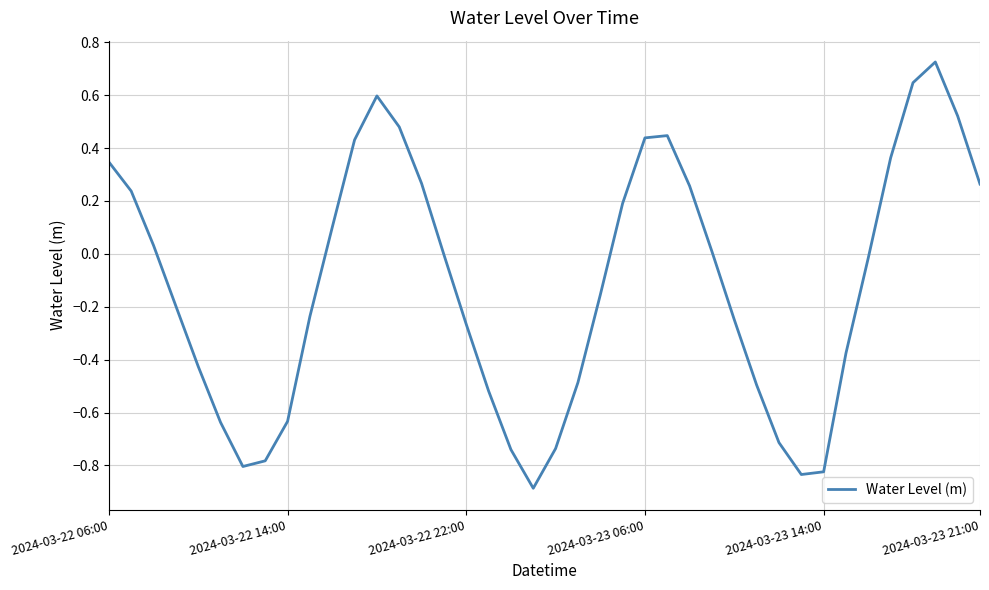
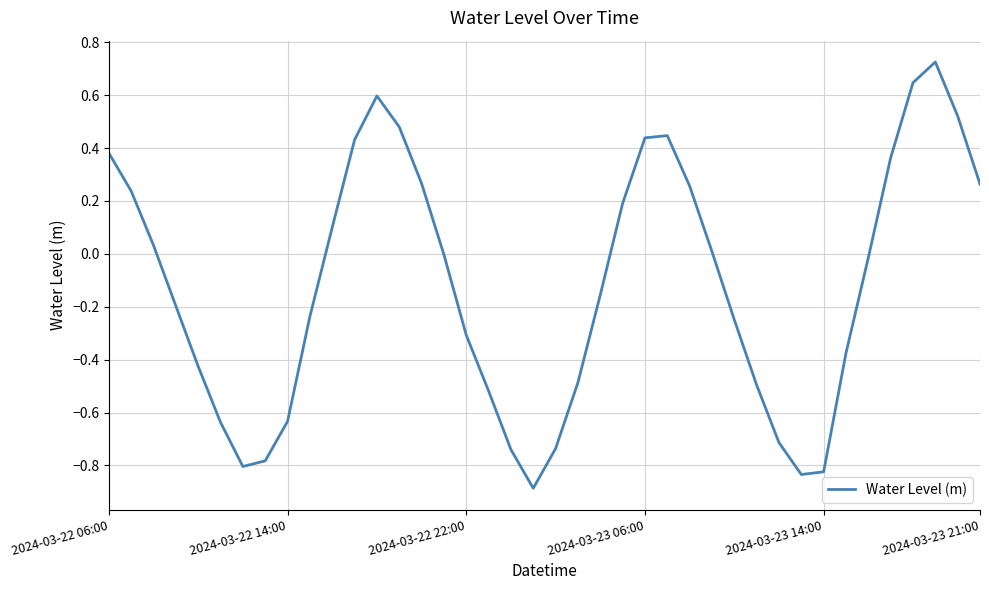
2024-03-22 06:00: 0.35 -> 0.38
2024-03-22 22:00: -0.27 -> -0.31
